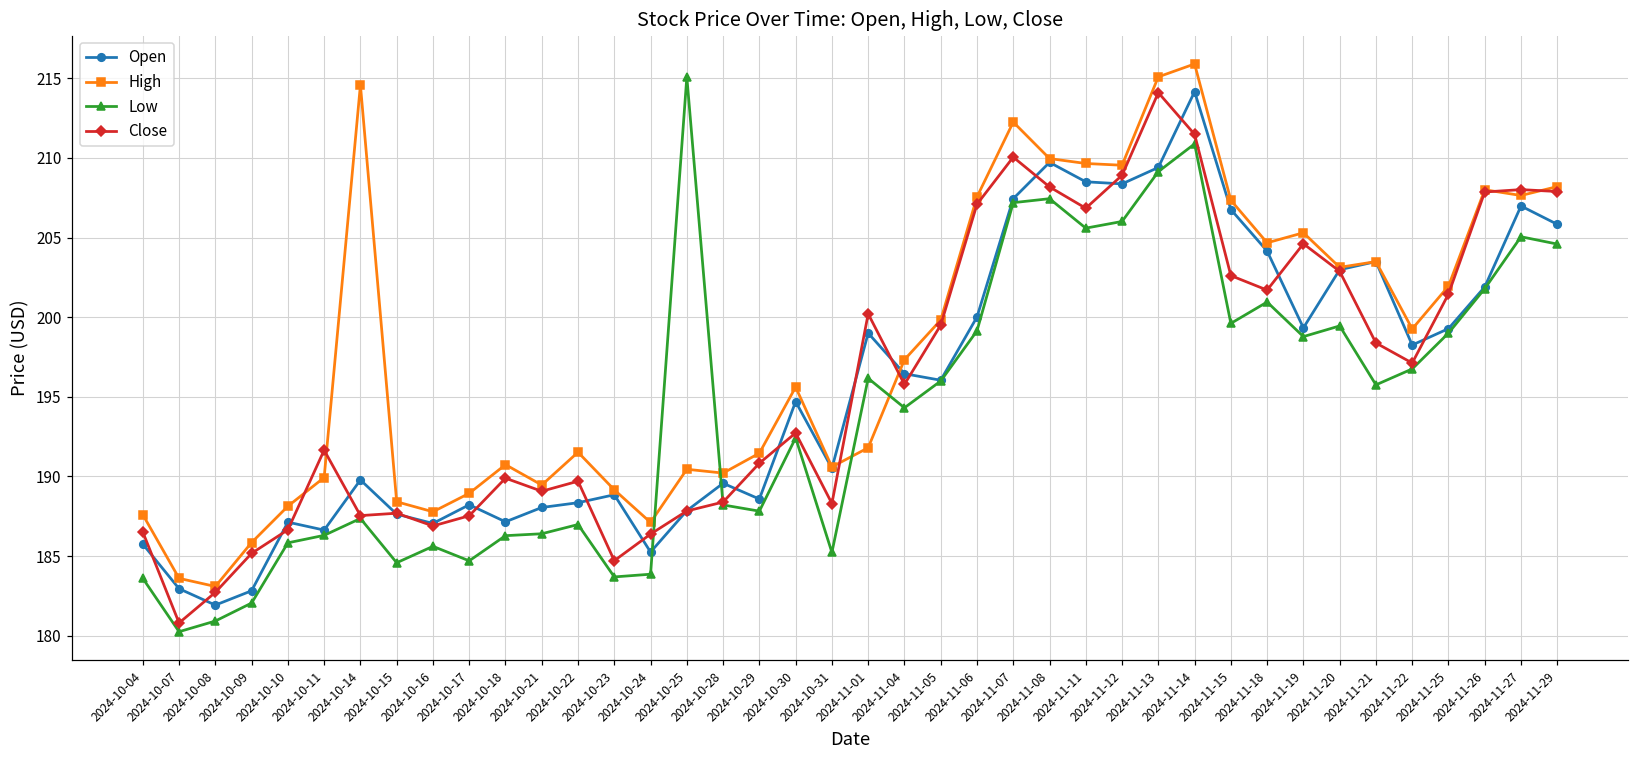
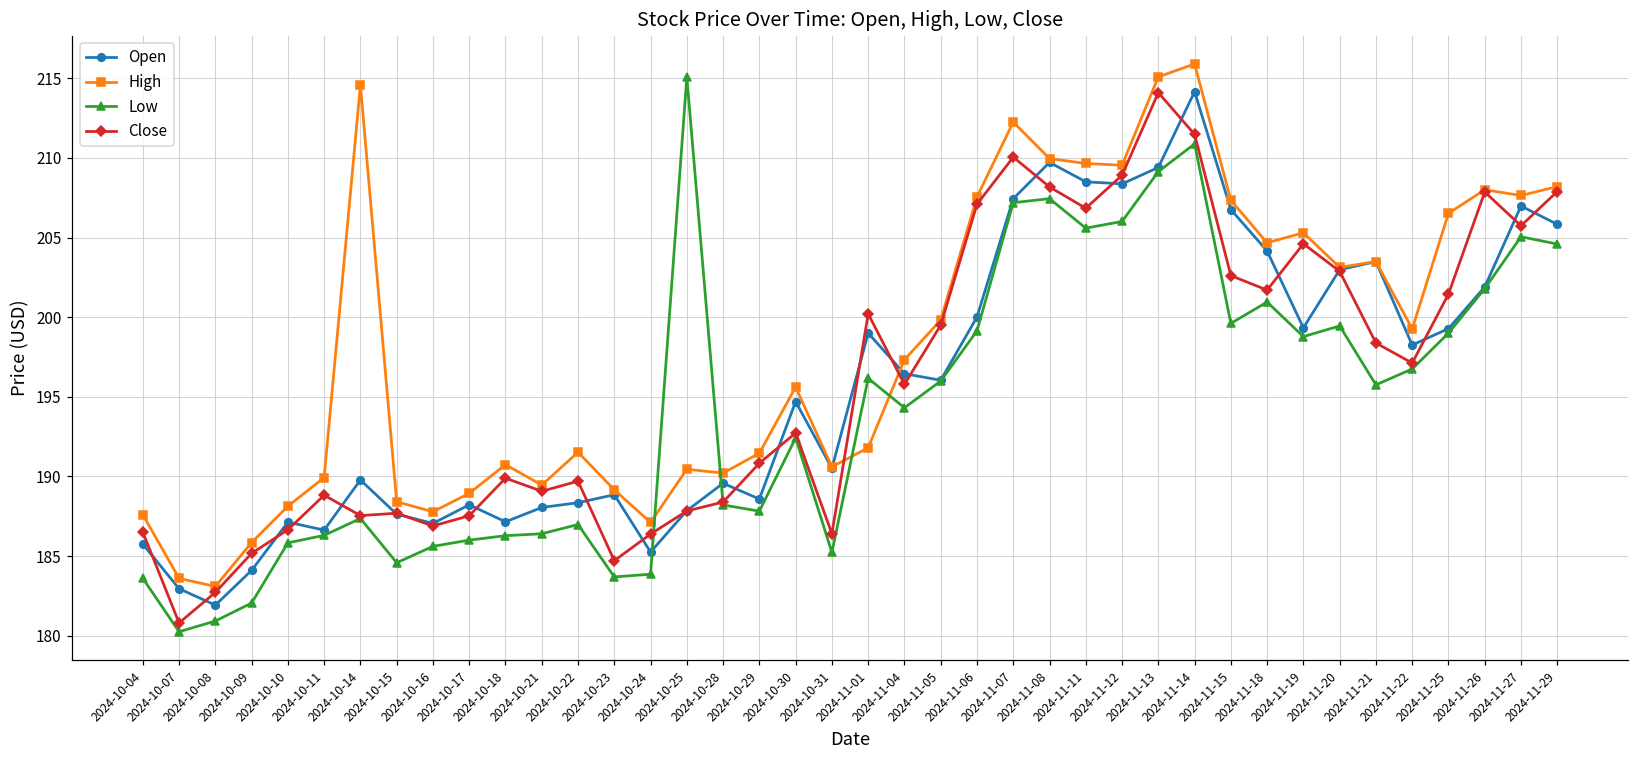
Open, 2024-10-09: 182.8 -> 184.1
Close, 2024-10-11: 191.7 -> 188.8
Low, 2024-10-17: 184.7 -> 186.0
Close, 2024-10-31: 188.3 -> 186.4
High, 2024-11-25: 202.0 -> 206.5
Close, 2024-11-27: 208.0 -> 205.7
